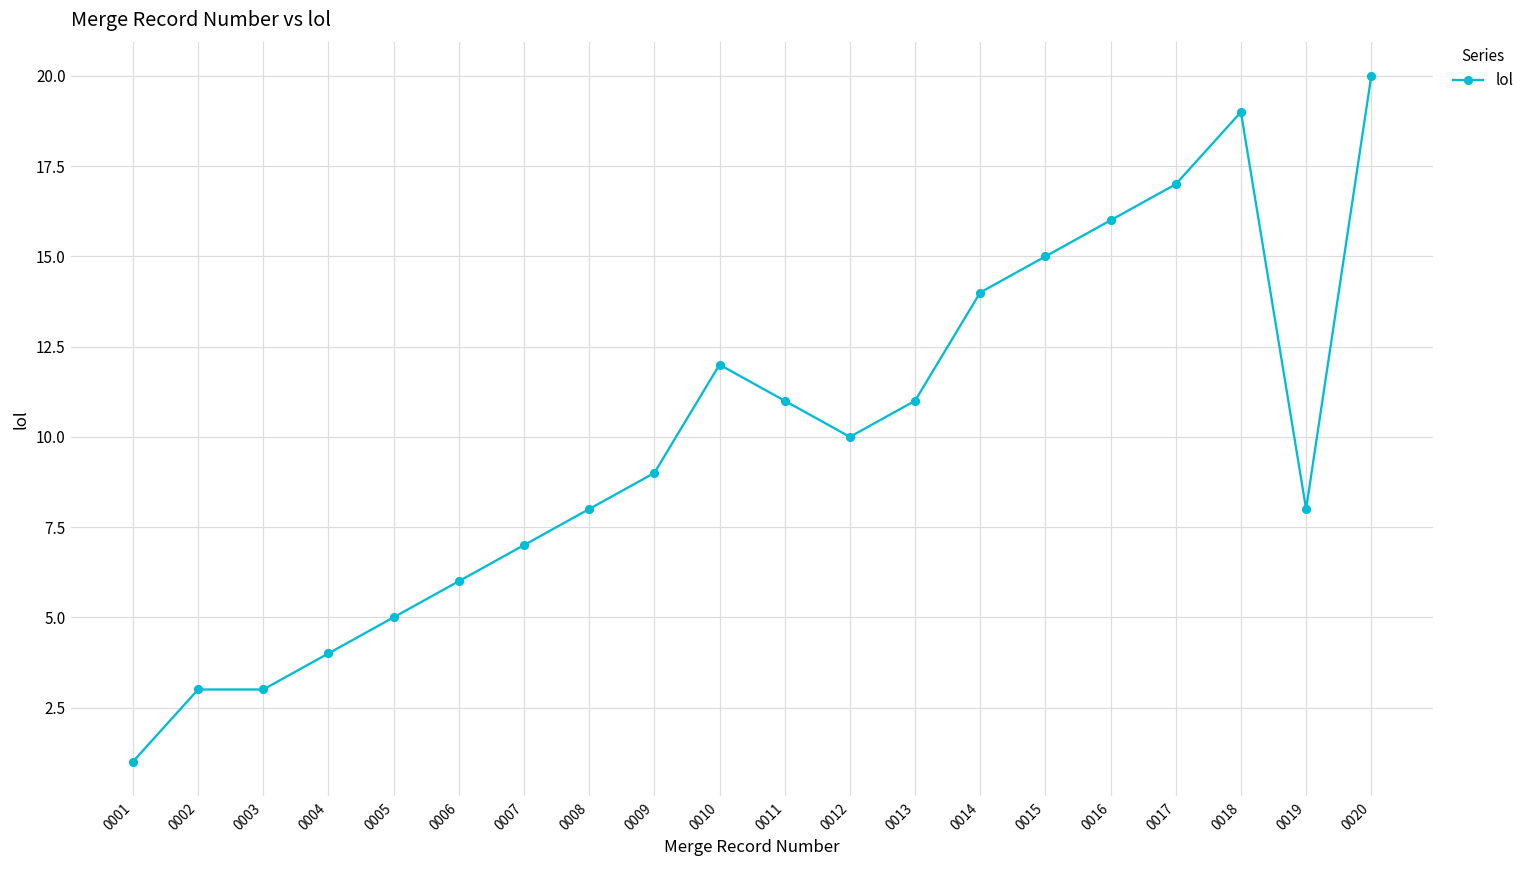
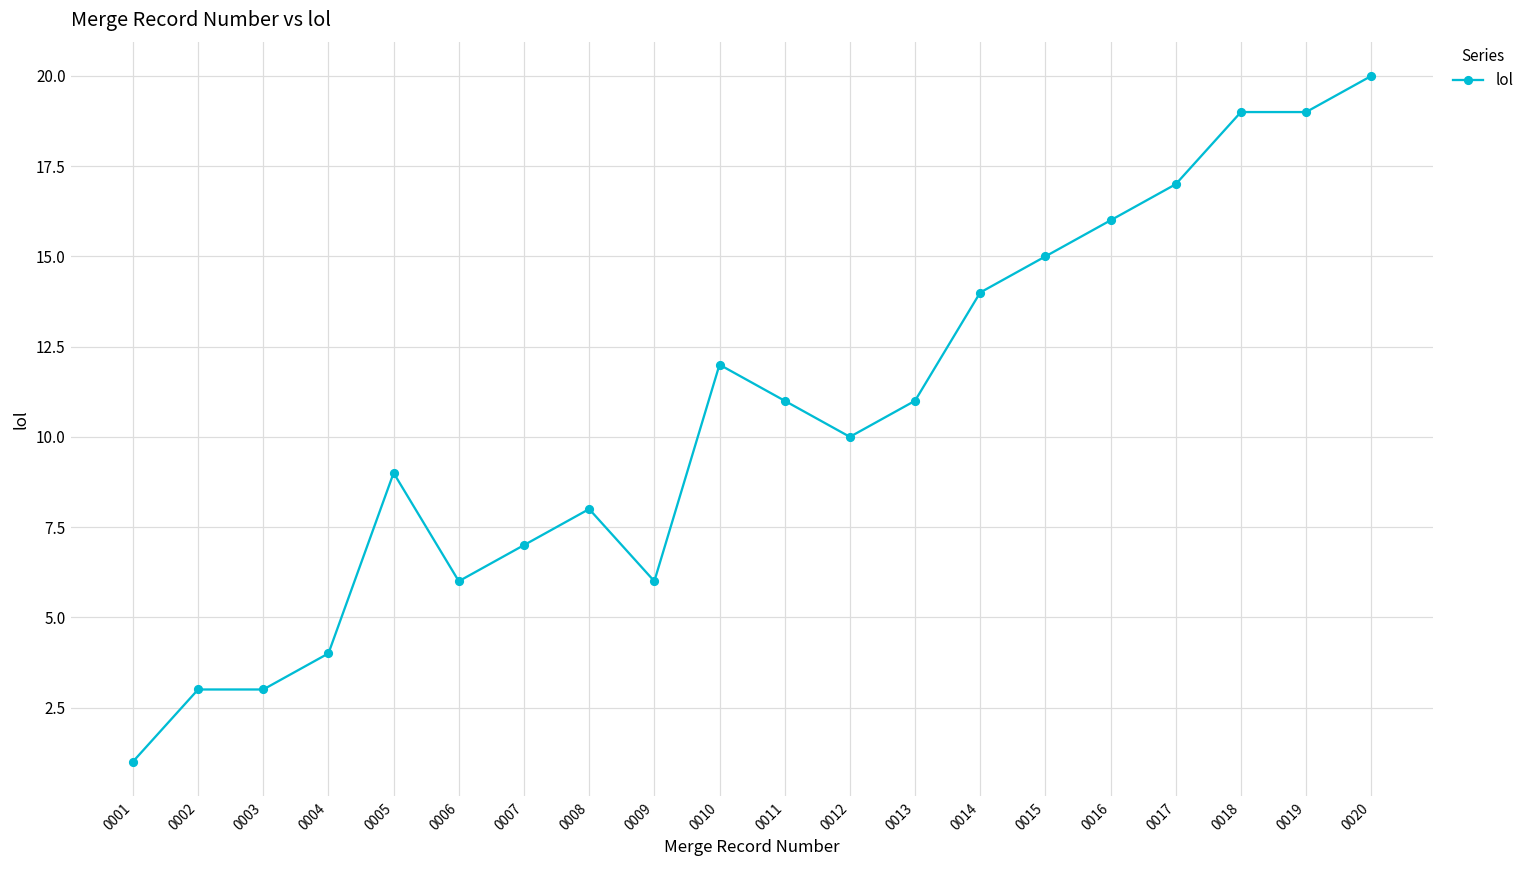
0005: 5 -> 9
0009: 9 -> 6
0019: 8 -> 19
